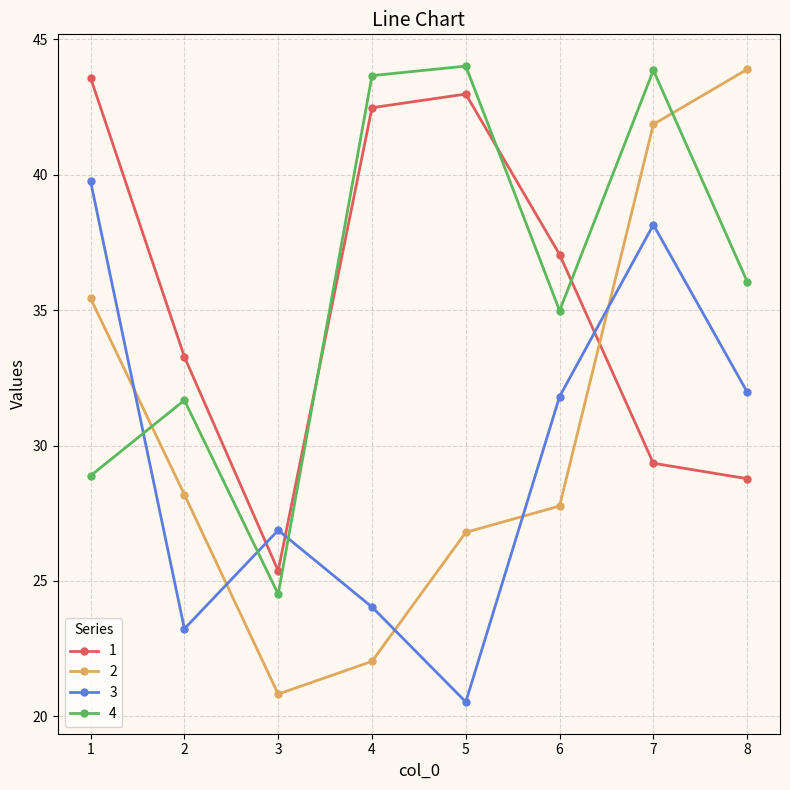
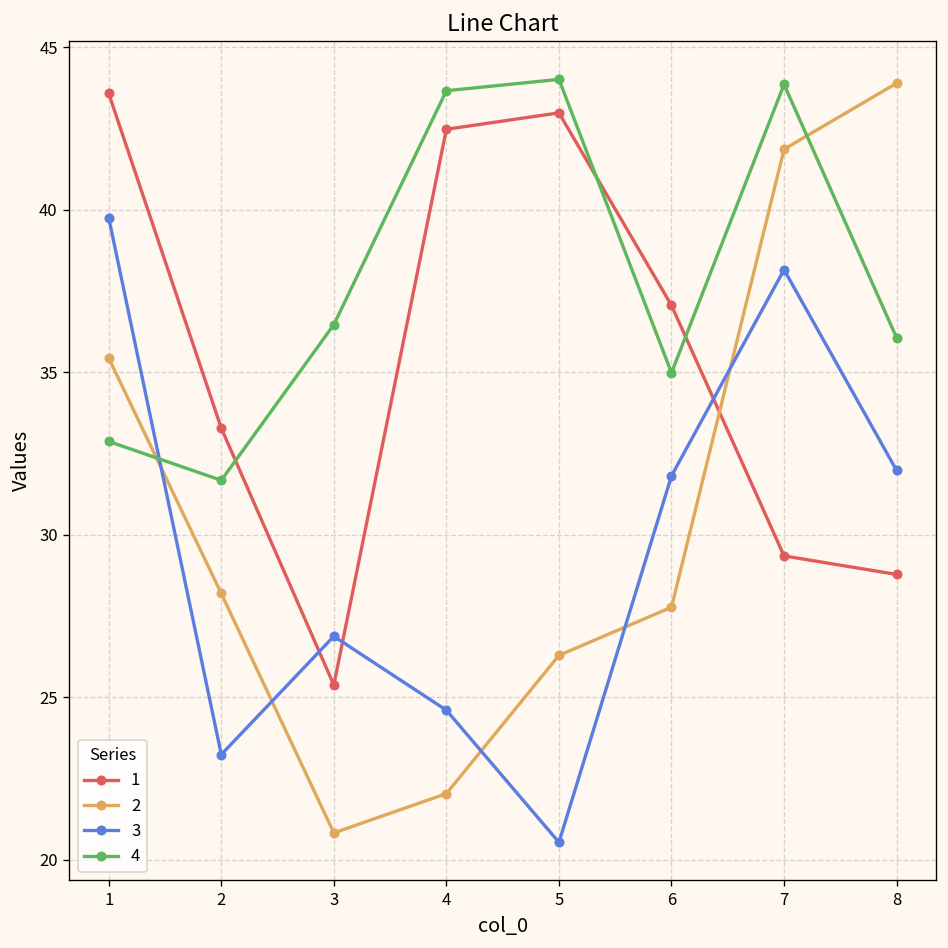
4, 1: 28.9 -> 32.9
4, 3: 24.5 -> 36.5
3, 4: 24.0 -> 24.6
2, 5: 26.8 -> 26.3
